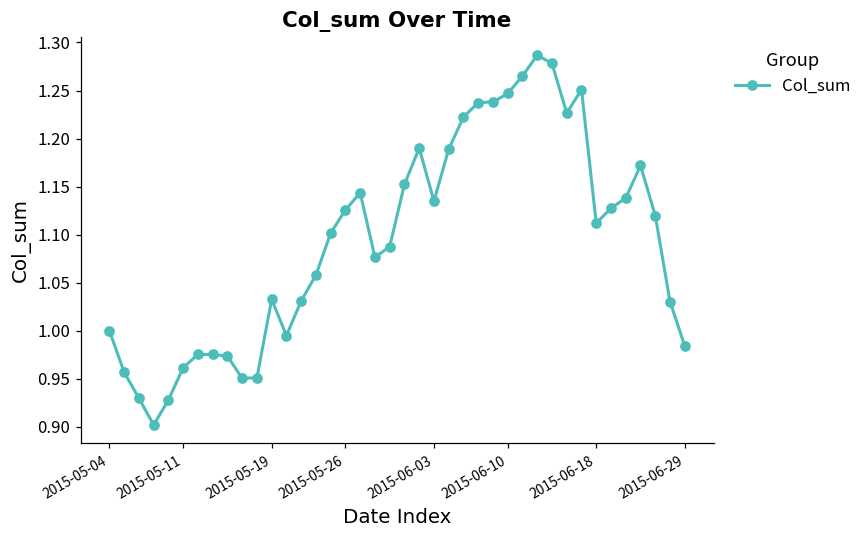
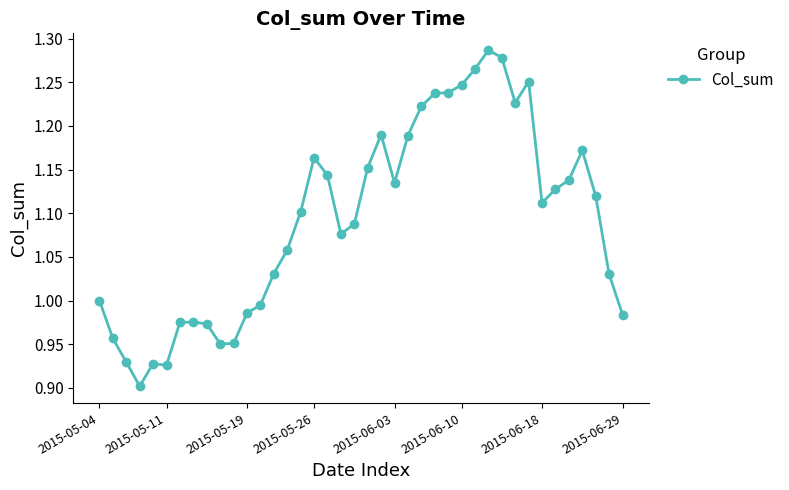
2015-05-11: 0.96 -> 0.93
2015-05-19: 1.03 -> 0.99
2015-05-26: 1.13 -> 1.16
